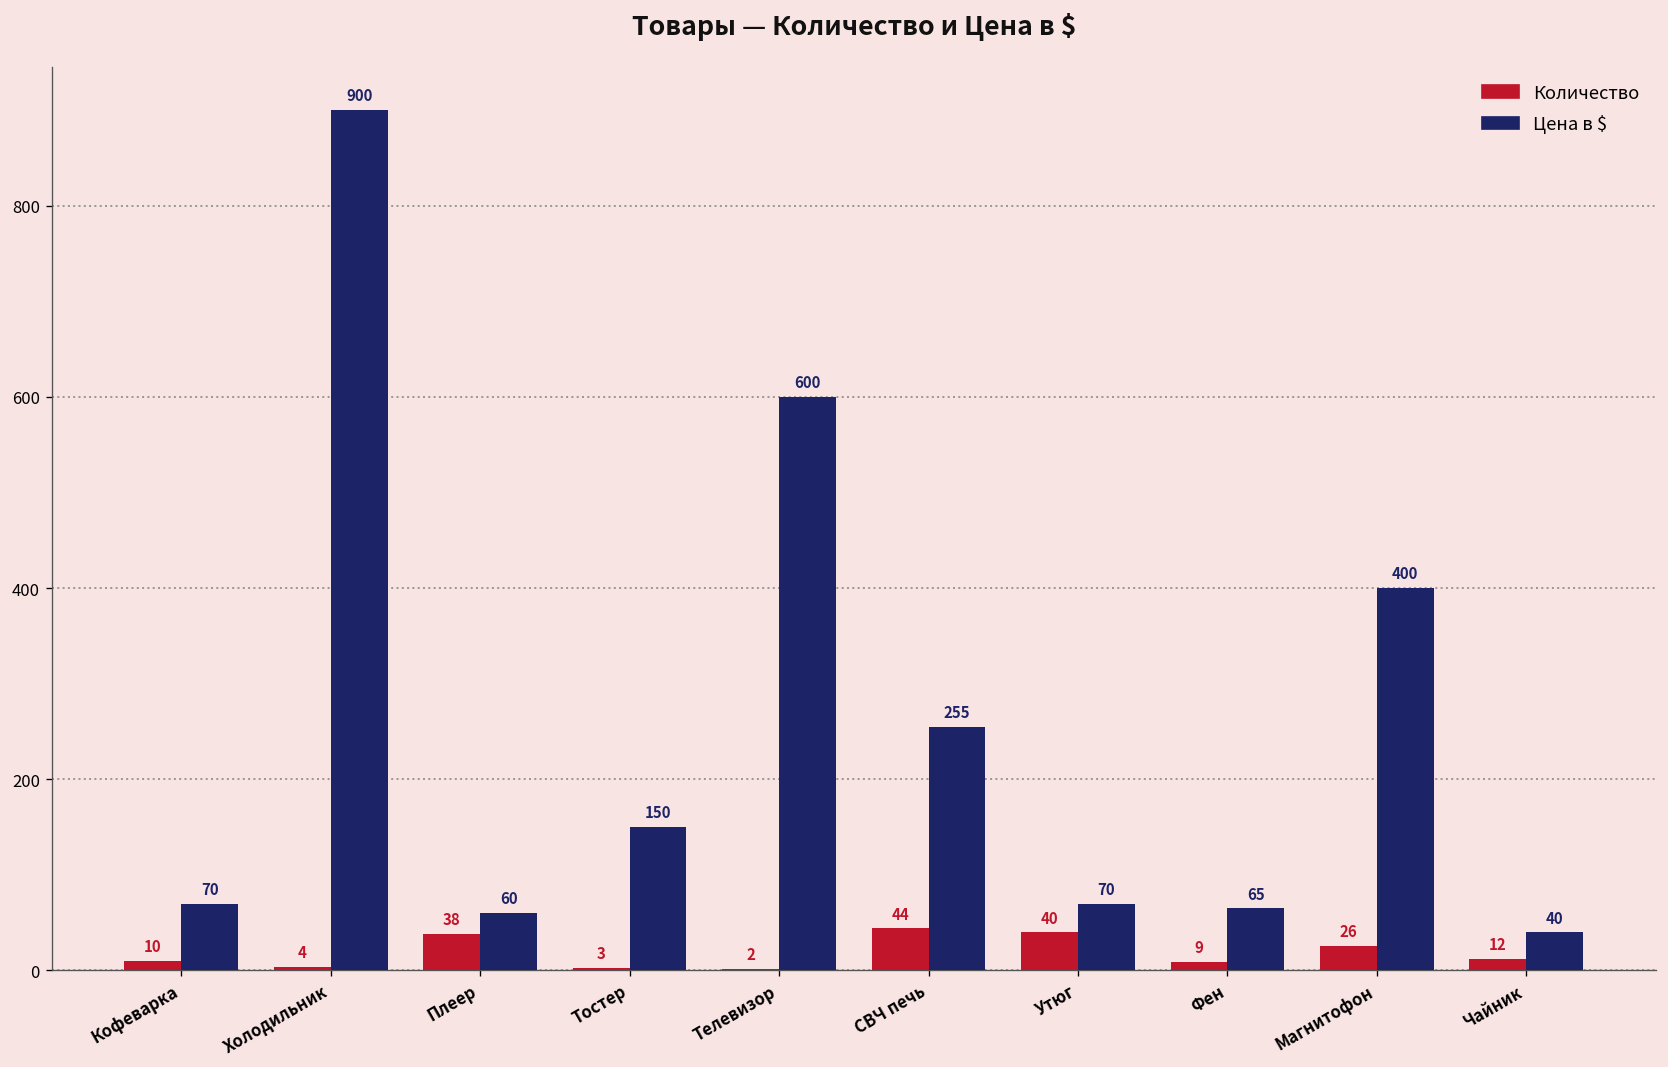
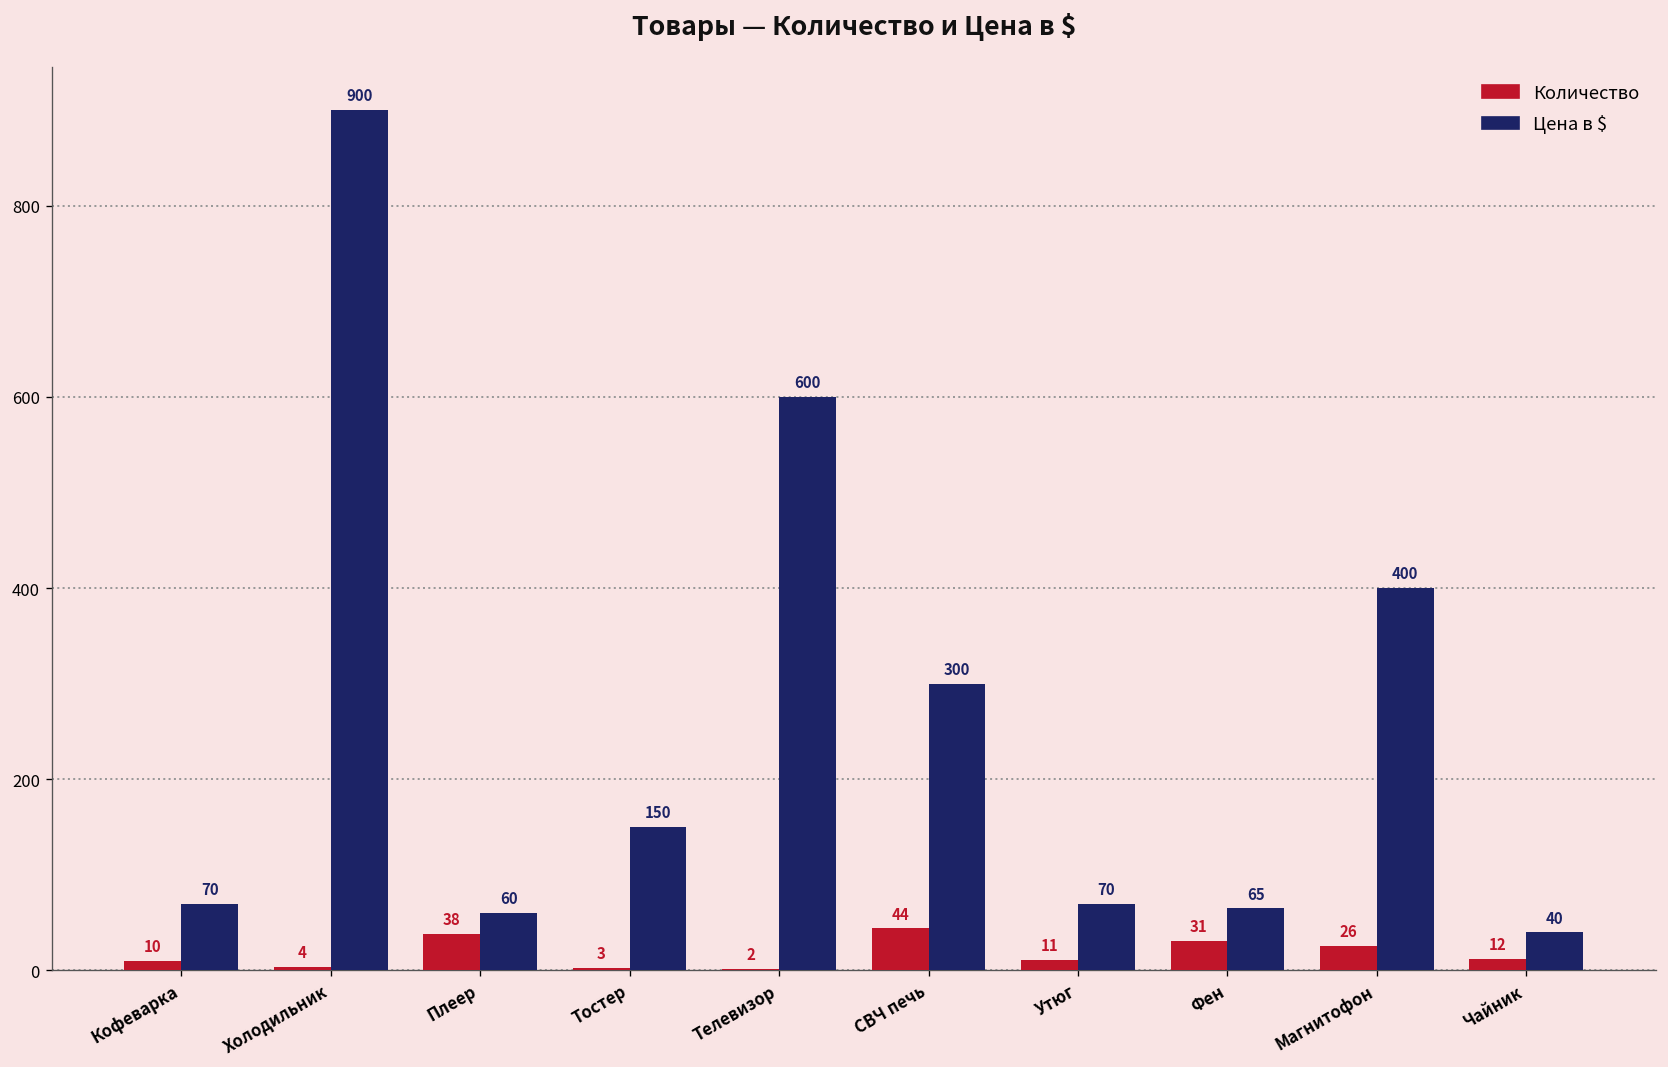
Цена в $, СВЧ печь: 255 -> 300
Количество, Утюг: 40 -> 11
Количество, Фен: 9 -> 31
